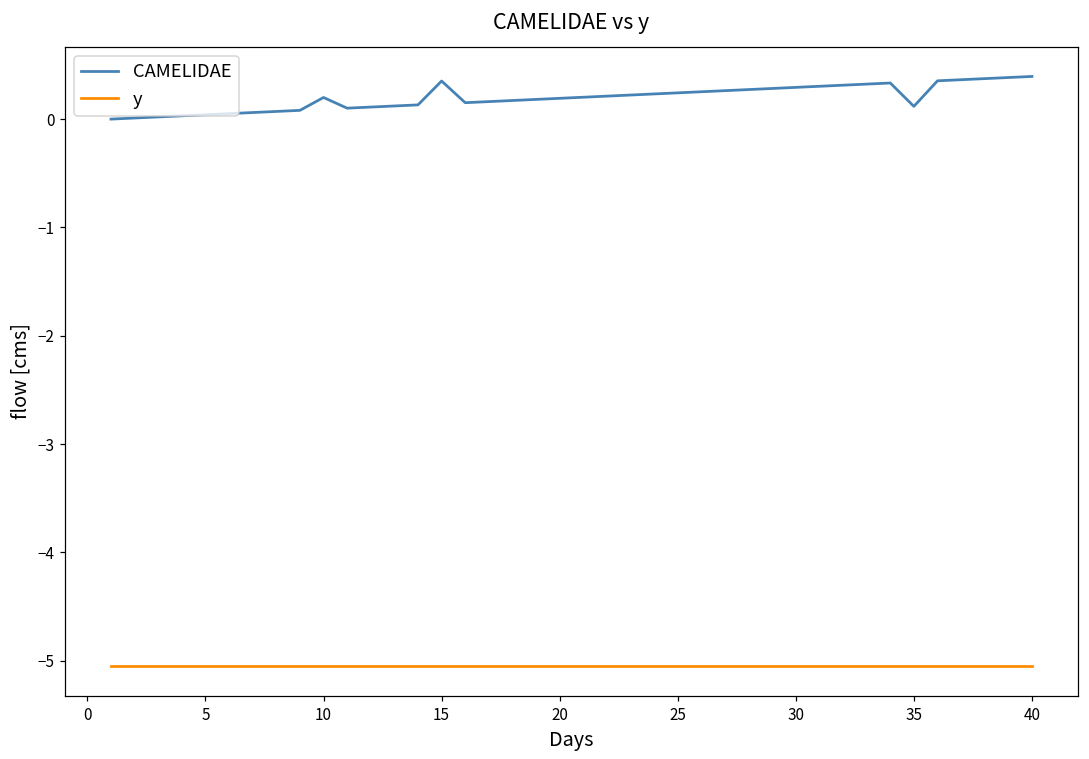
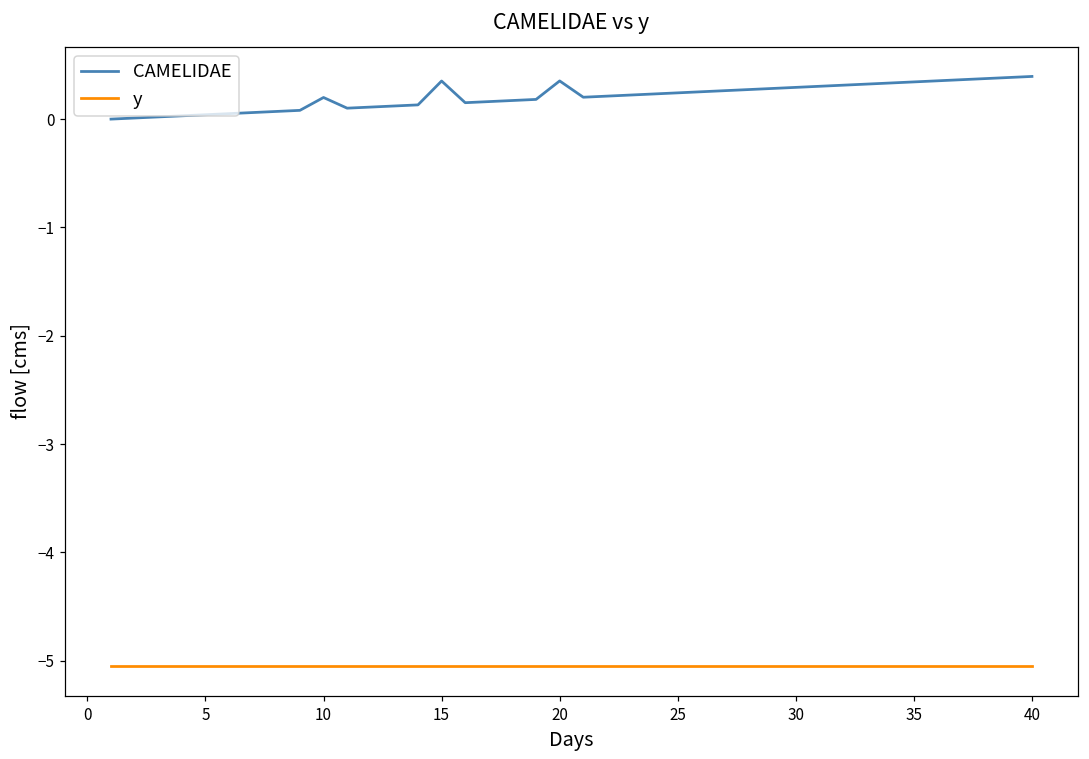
CAMELIDAE, 20: 0.2 -> 0.4
CAMELIDAE, 35: 0.1 -> 0.3
